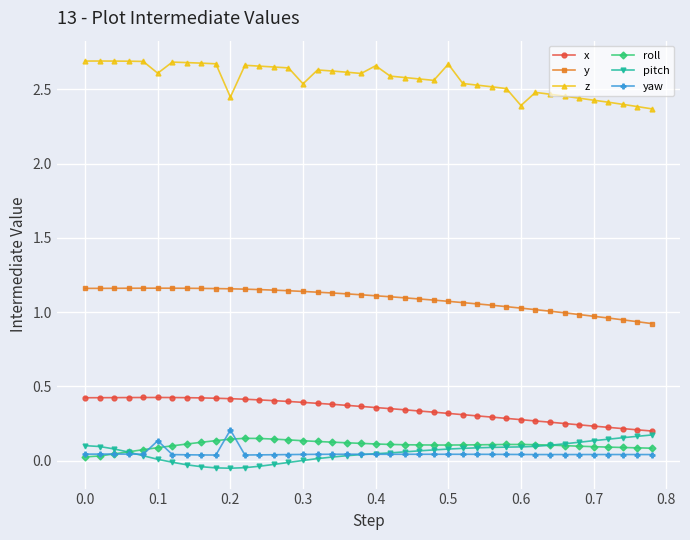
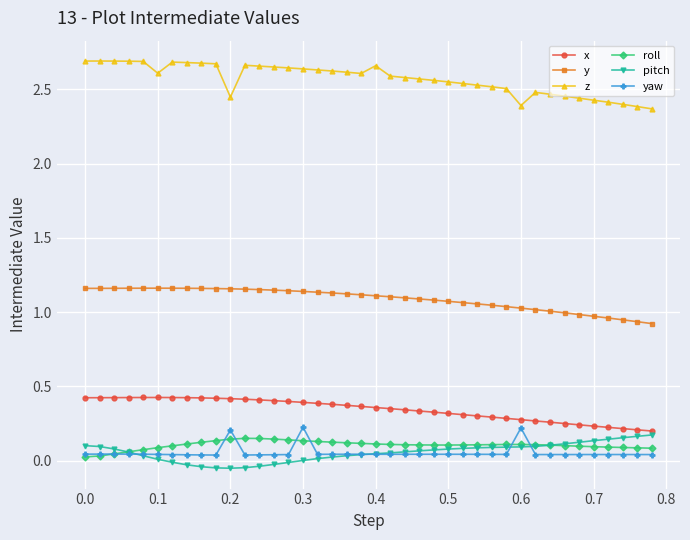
yaw, 0.1: 0.13 -> 0.04
z, 0.3: 2.54 -> 2.64
yaw, 0.3: 0.04 -> 0.22
z, 0.5: 2.67 -> 2.55
yaw, 0.6: 0.04 -> 0.22
